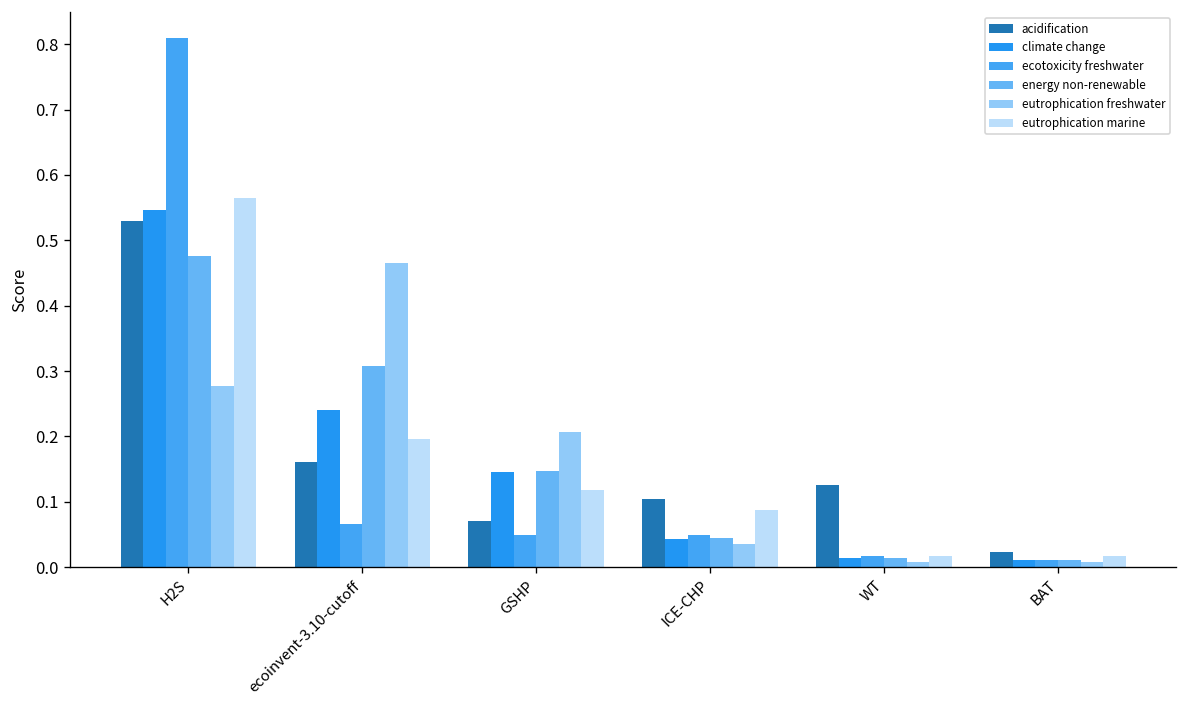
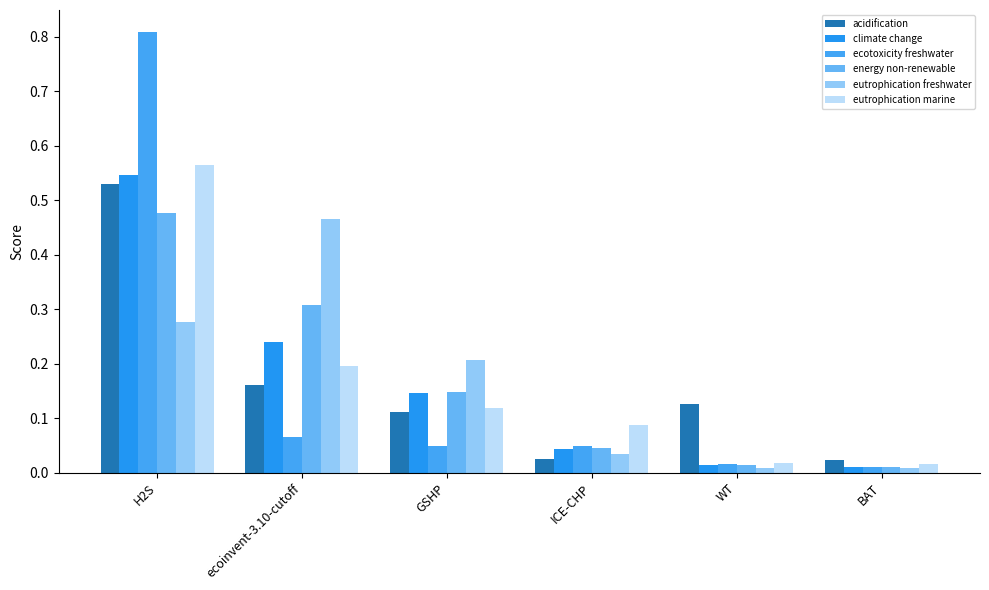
acidification, GSHP: 0.07 -> 0.11
acidification, ICE-CHP: 0.10 -> 0.02
